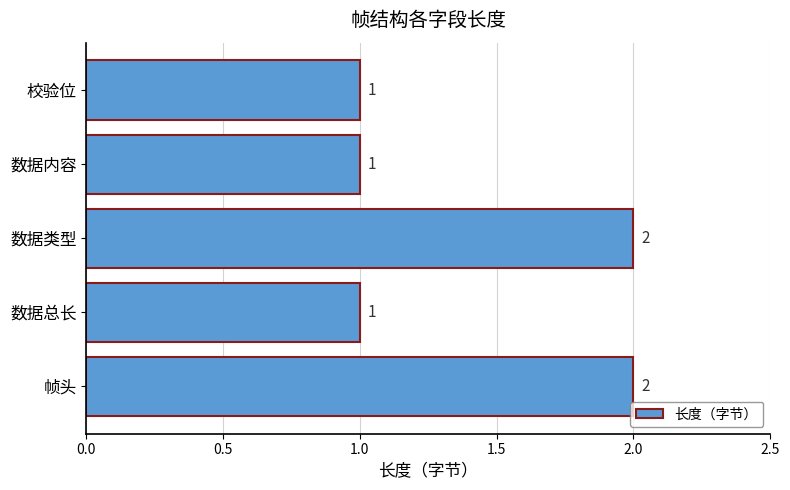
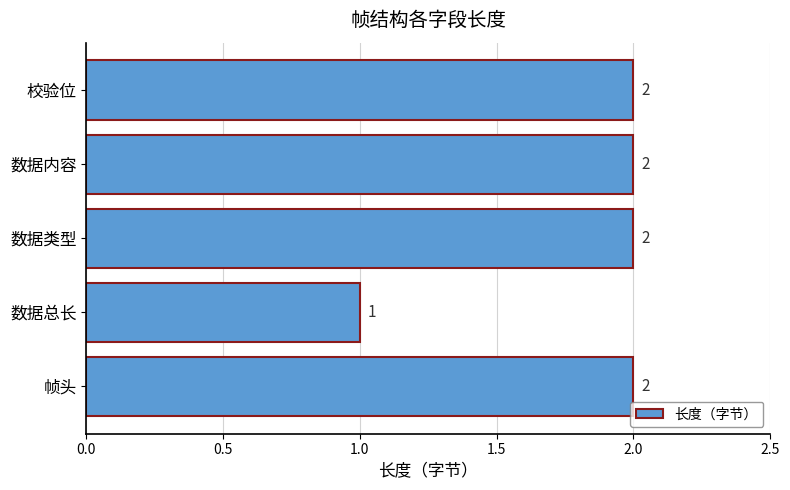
校验位: 1 -> 2
数据内容: 1 -> 2
